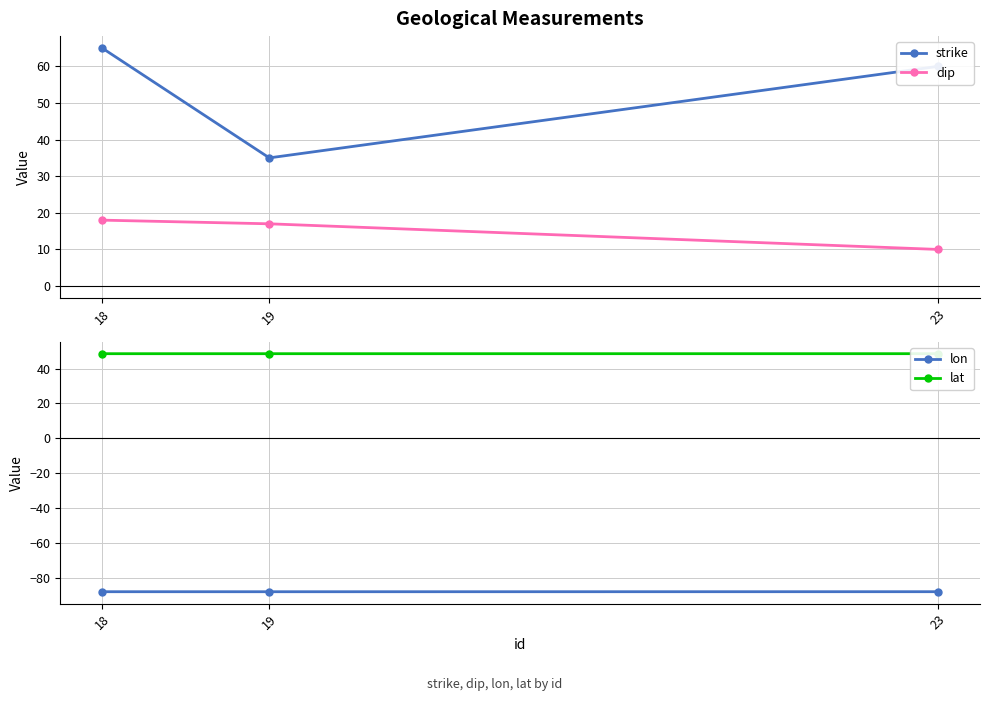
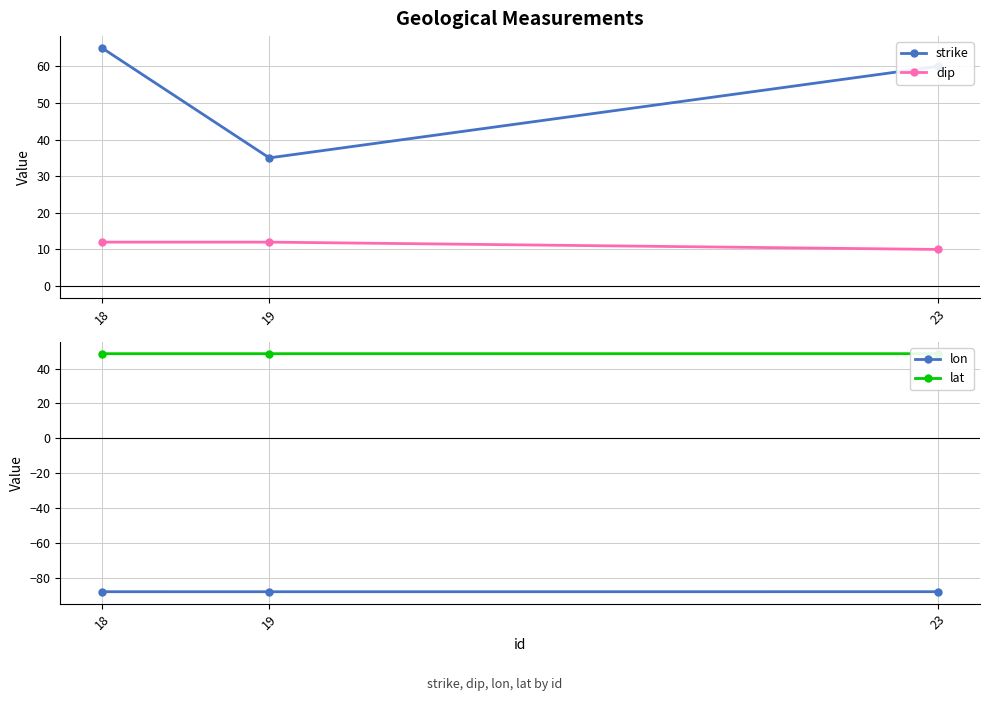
Geological Measurements, dip, 18: 18 -> 12
Geological Measurements, dip, 19: 17 -> 12
